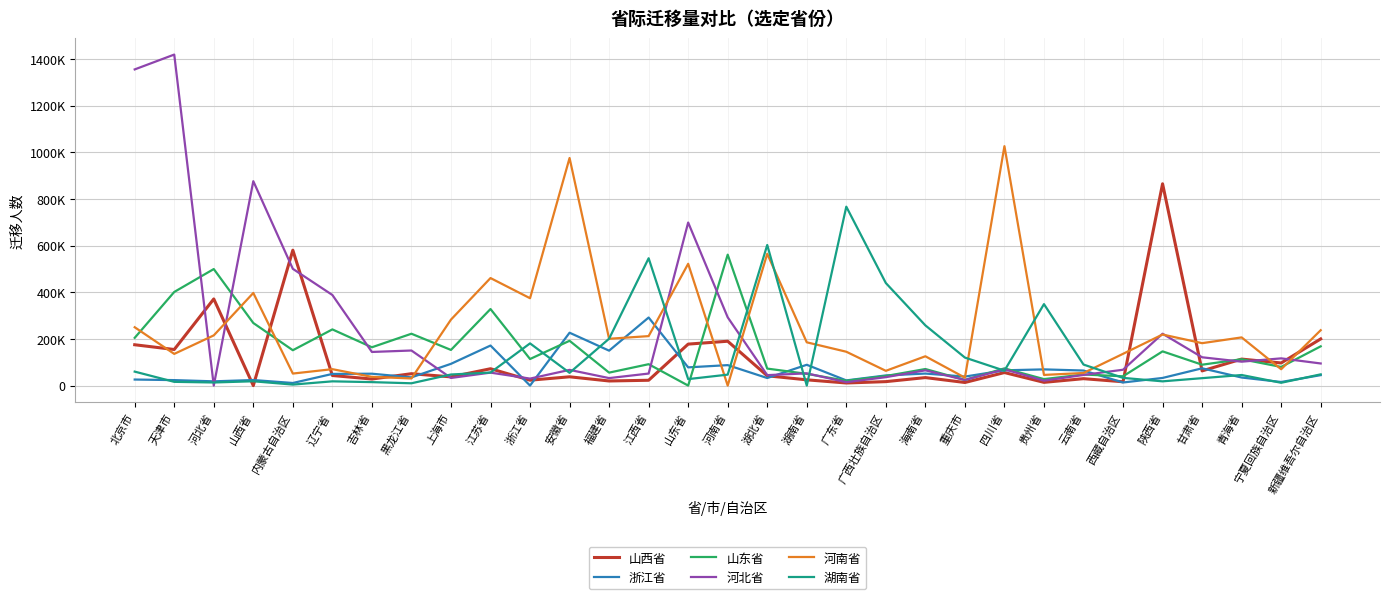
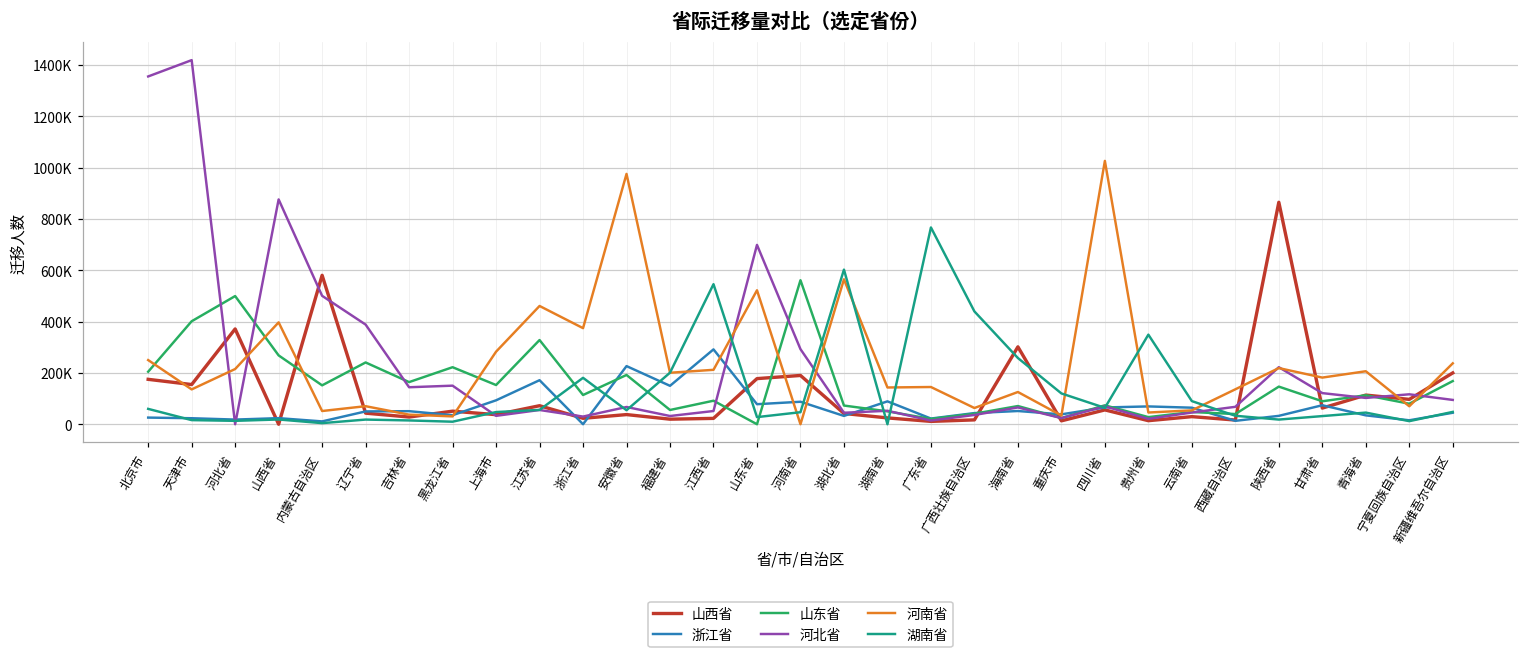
河南省, 湖南省: 190000 -> 140000
山西省, 海南省: 30000 -> 300000
